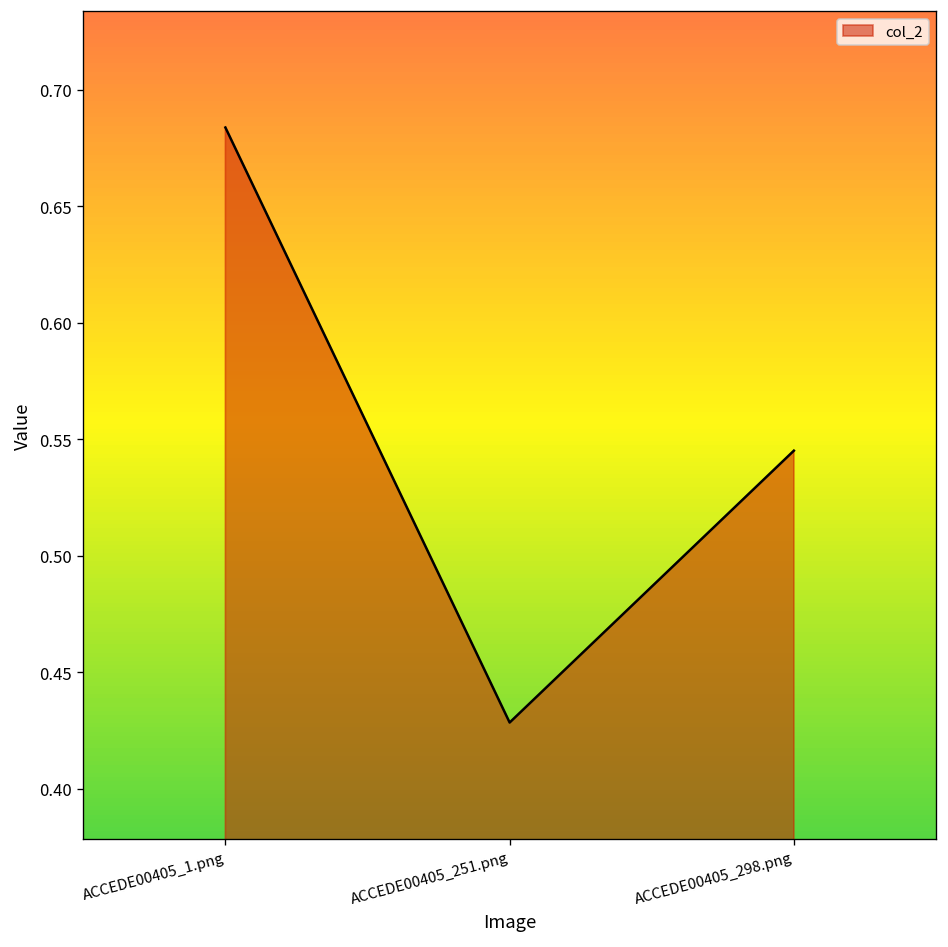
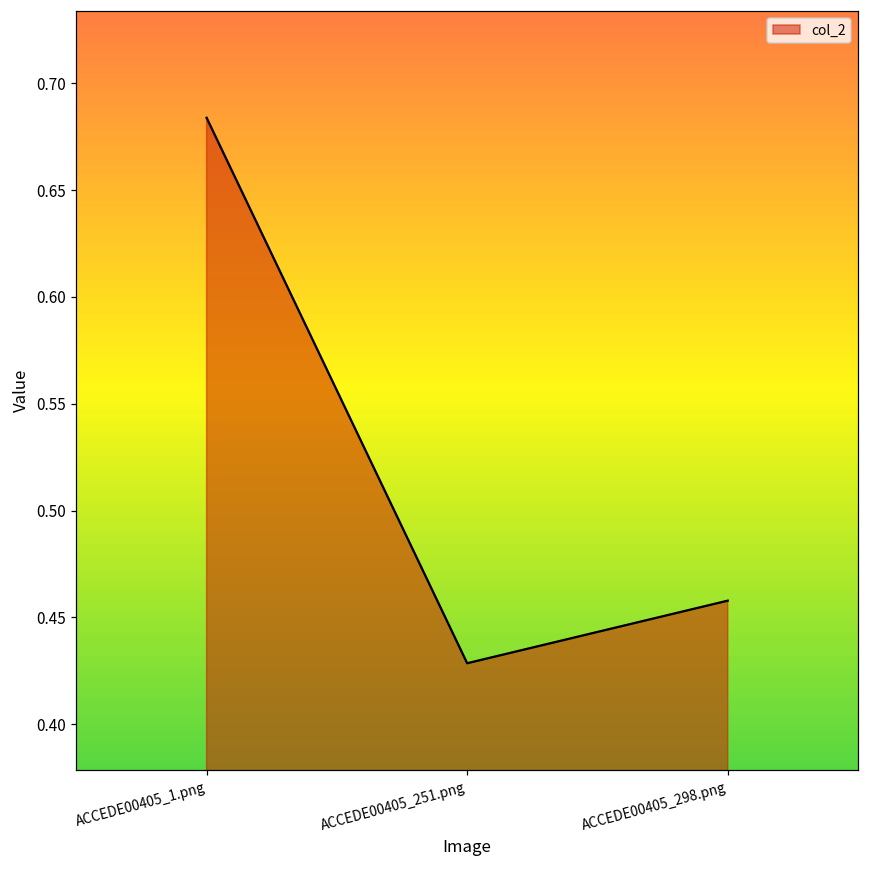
ACCEDE00405_298.png: 0.545 -> 0.458
